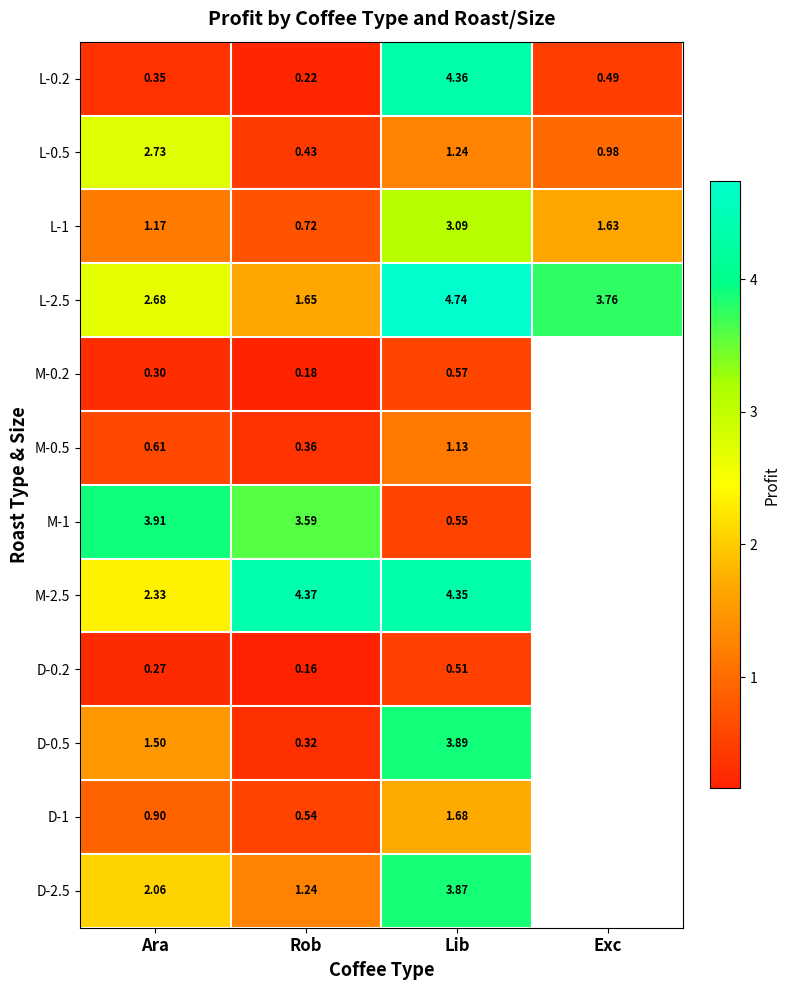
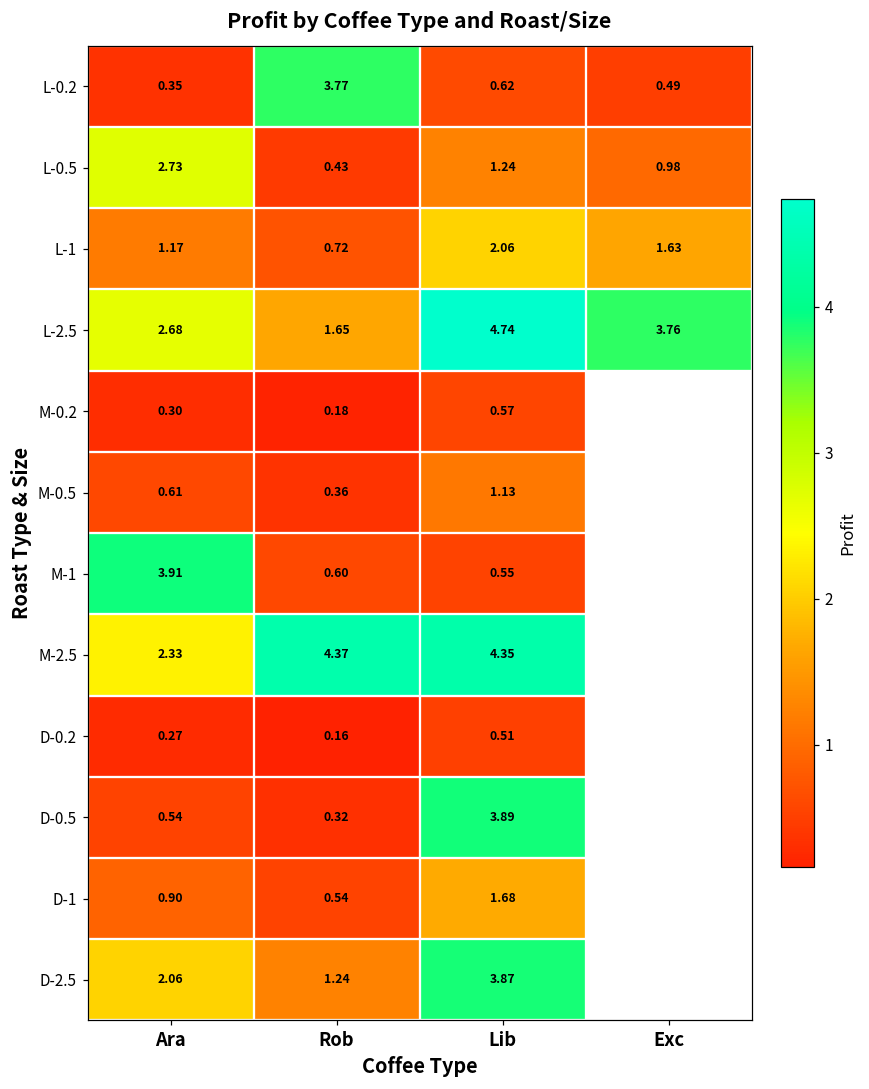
L-0.2, Rob: 0.22 -> 3.77
L-0.2, Lib: 4.36 -> 0.62
L-1, Lib: 3.09 -> 2.06
M-1, Rob: 3.59 -> 0.60
D-0.5, Ara: 1.50 -> 0.54
